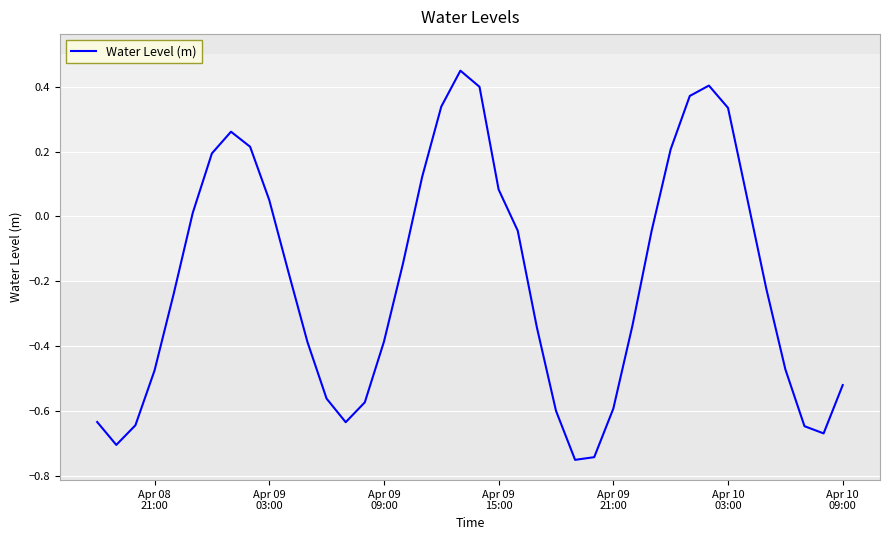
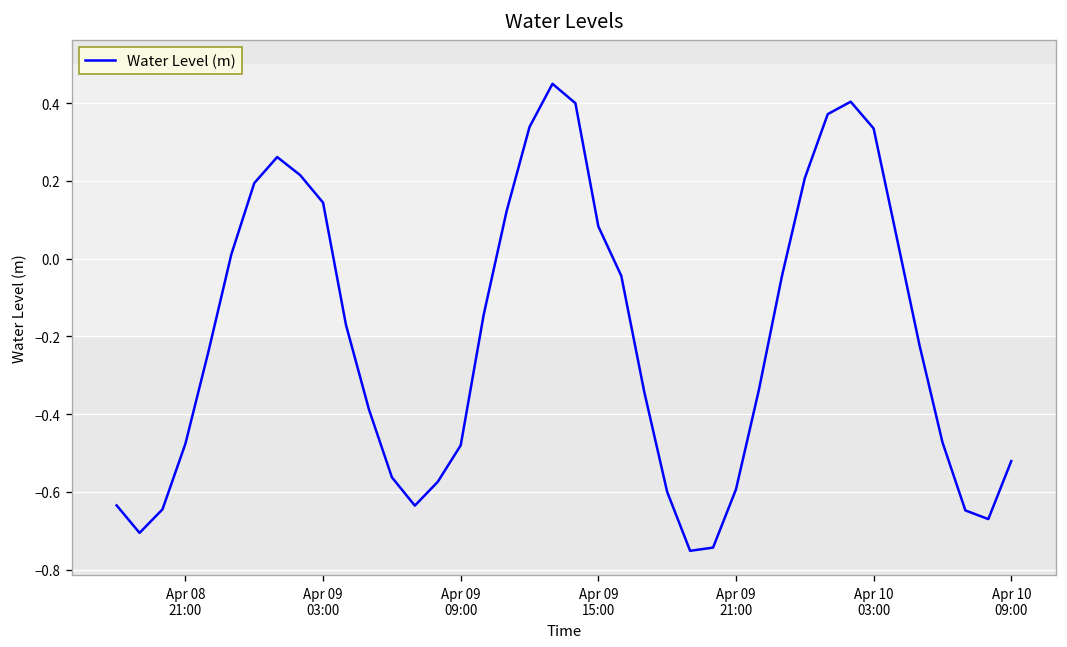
Apr 09 03:00: 0.05 -> 0.14
Apr 09 09:00: -0.39 -> -0.48
